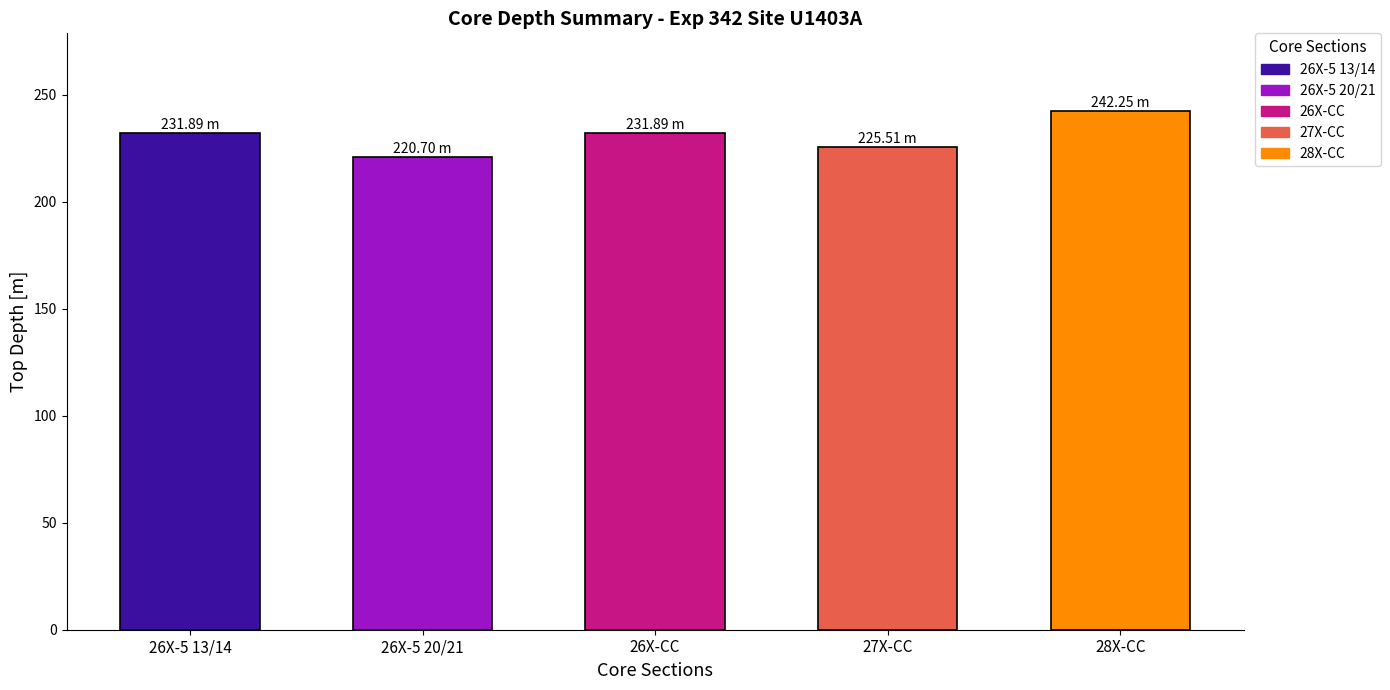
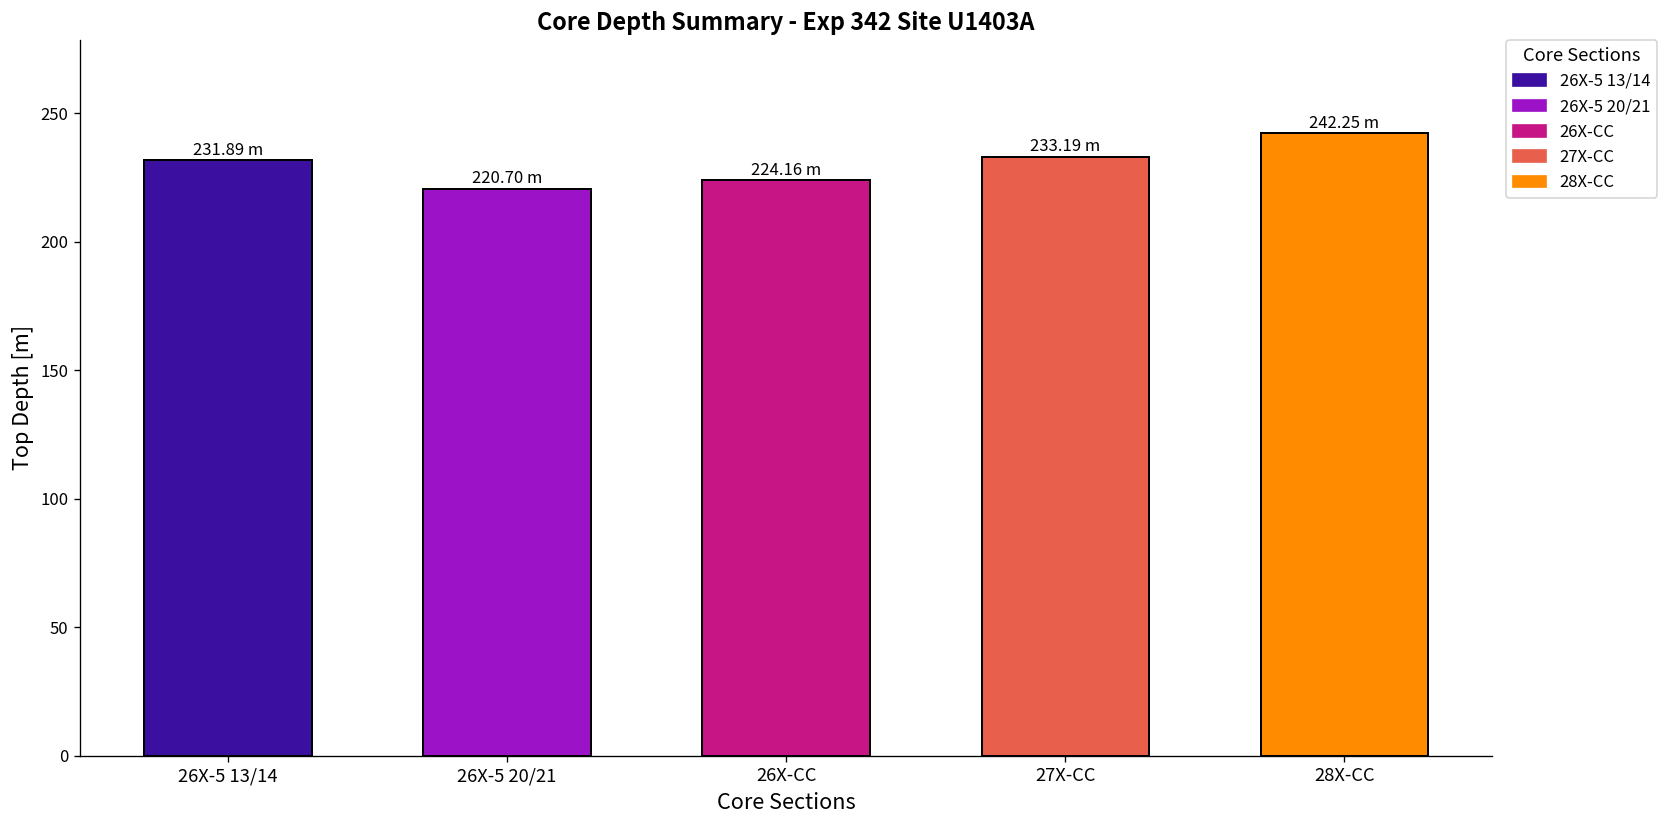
26X-CC: 231.89 -> 224.16
27X-CC: 225.51 -> 233.19
